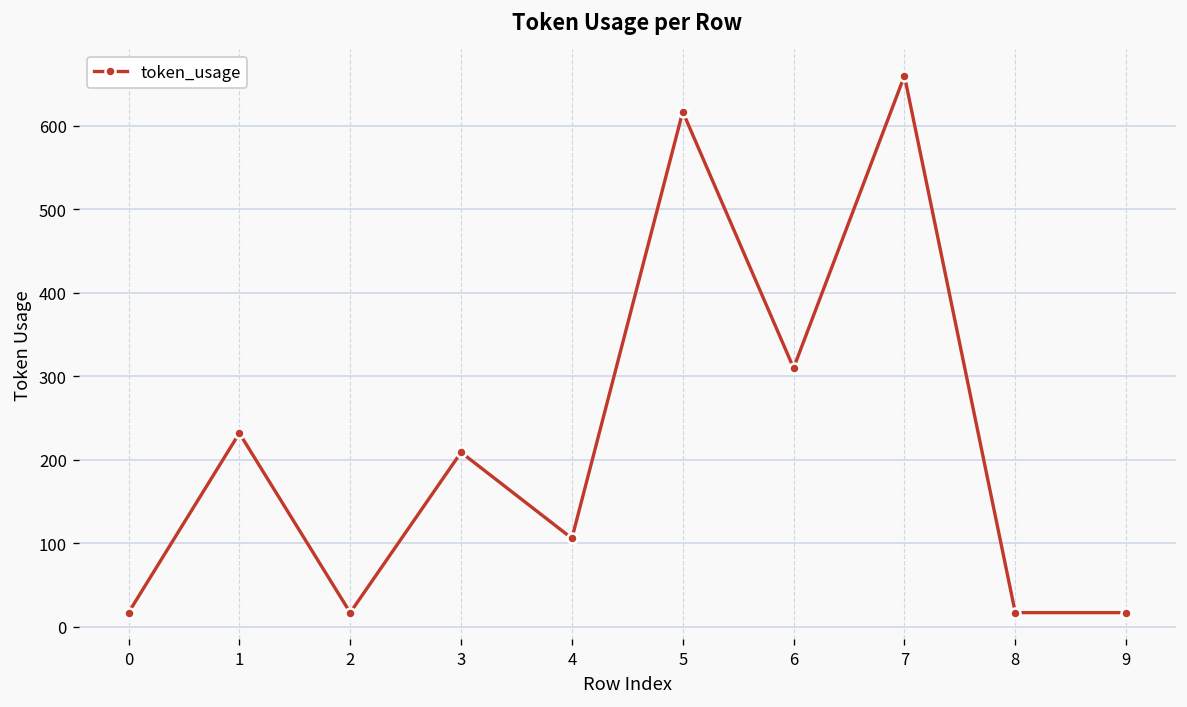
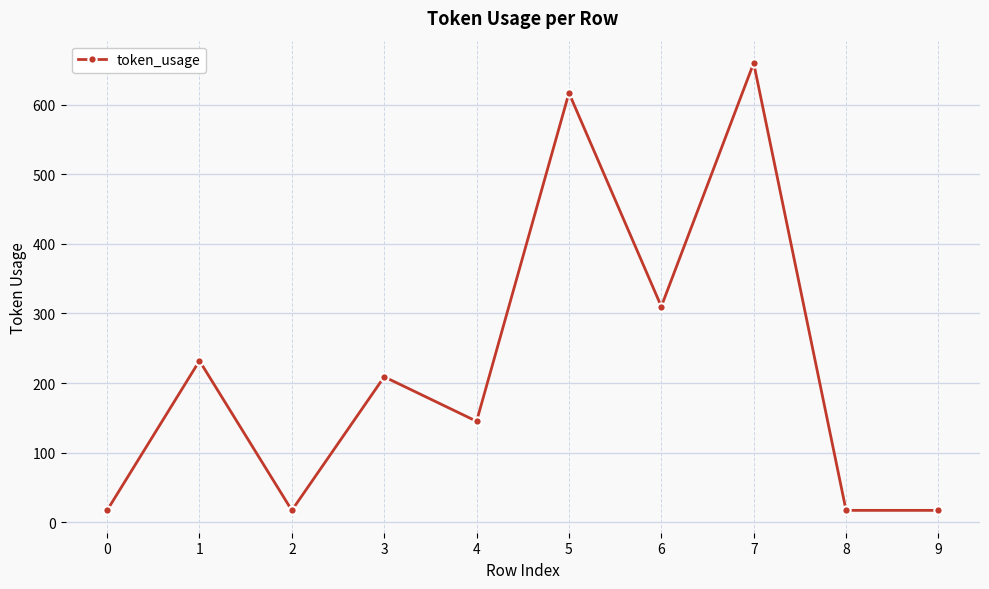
4: 110 -> 150
